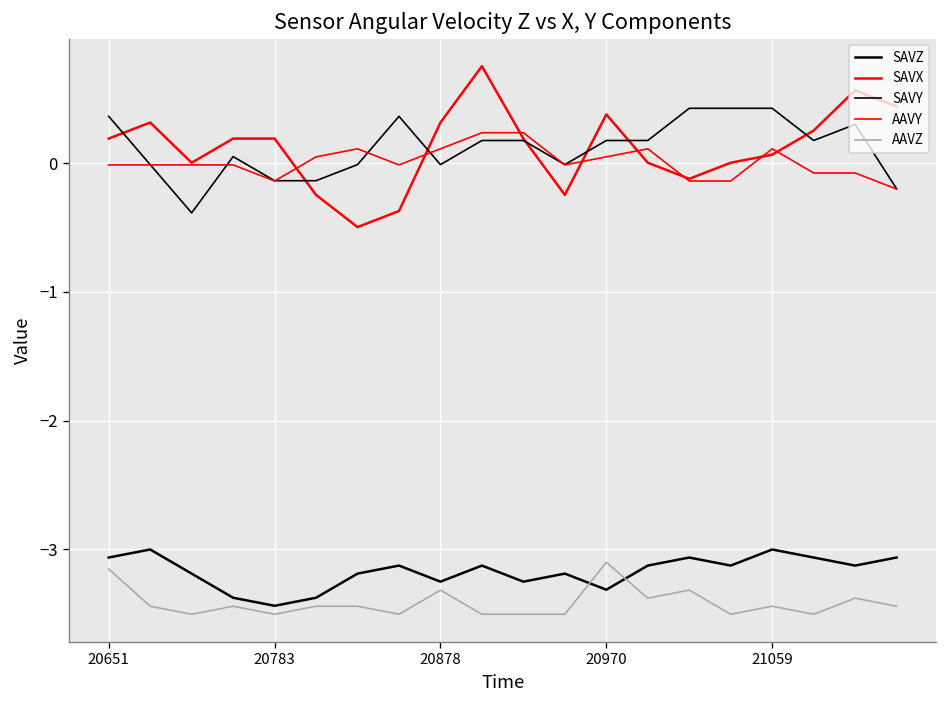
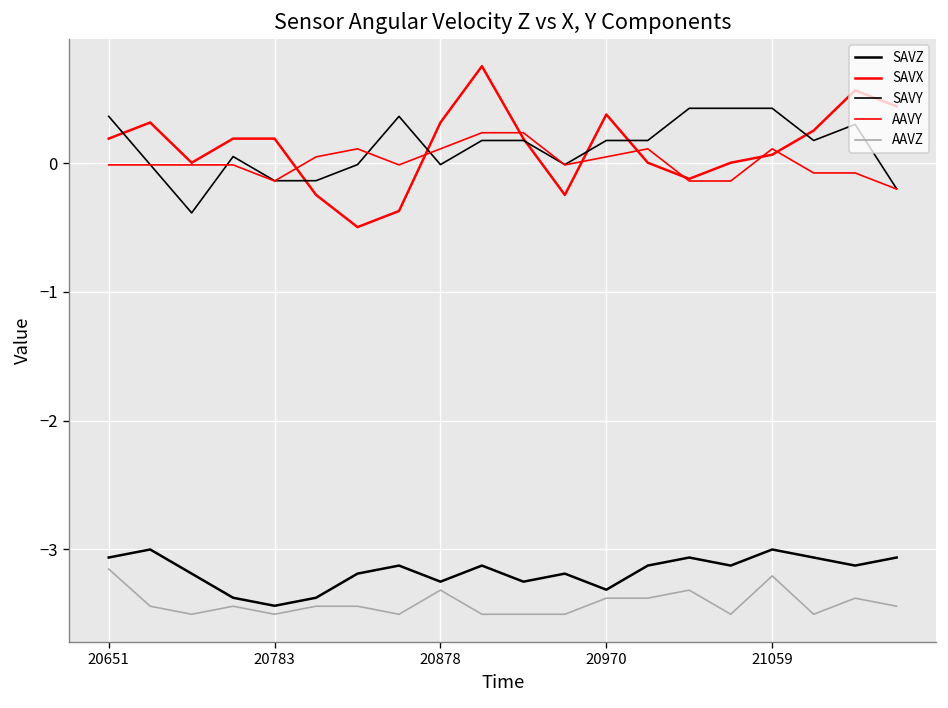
AAVZ, 20970: -3.10 -> -3.38
AAVZ, 21059: -3.44 -> -3.21
